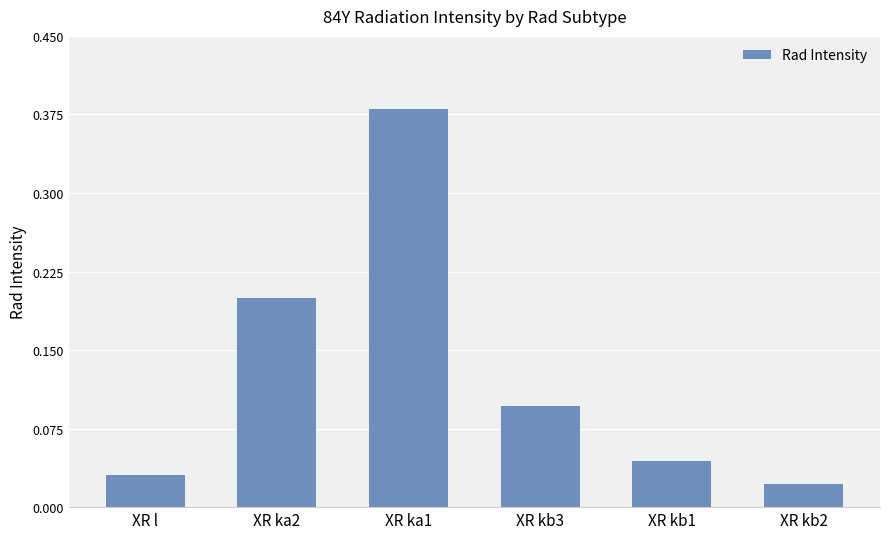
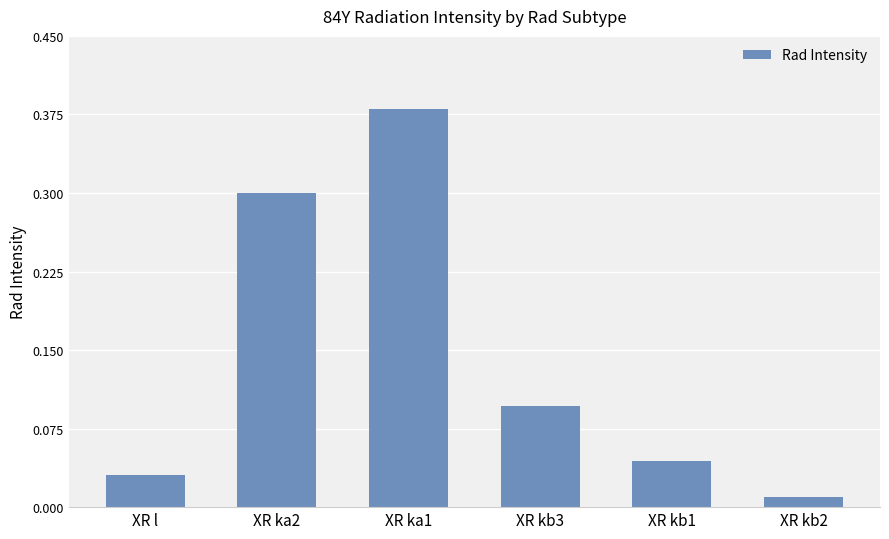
XR ka2: 0.2 -> 0.3
XR kb2: 0.022 -> 0.010
